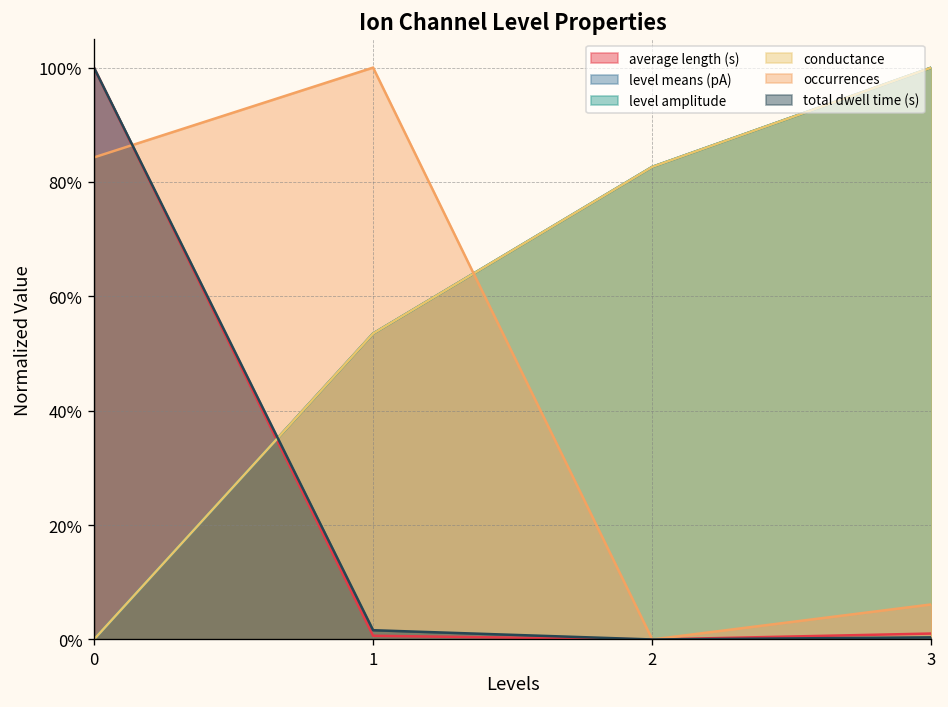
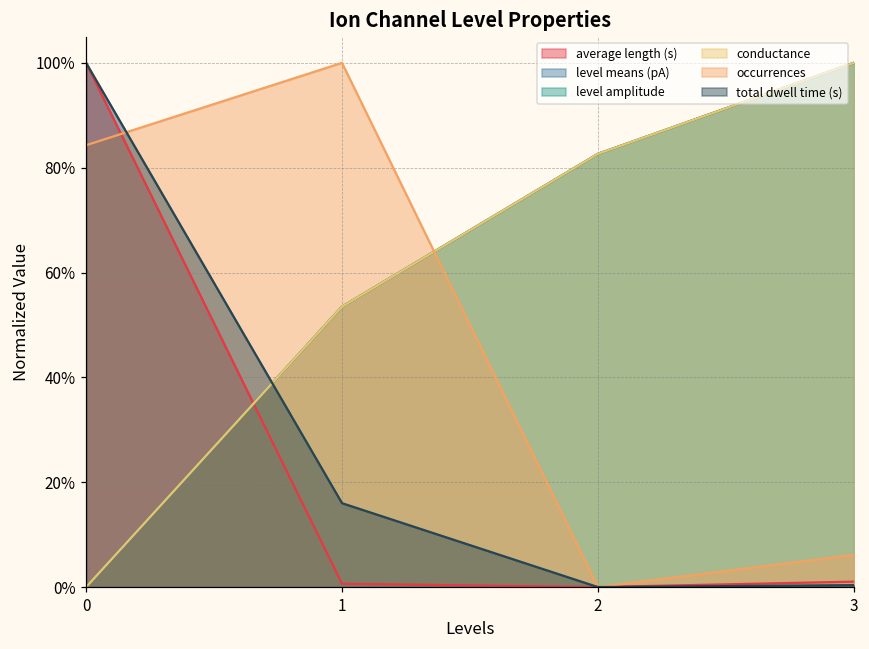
total dwell time (s), 1: 2% -> 16%
